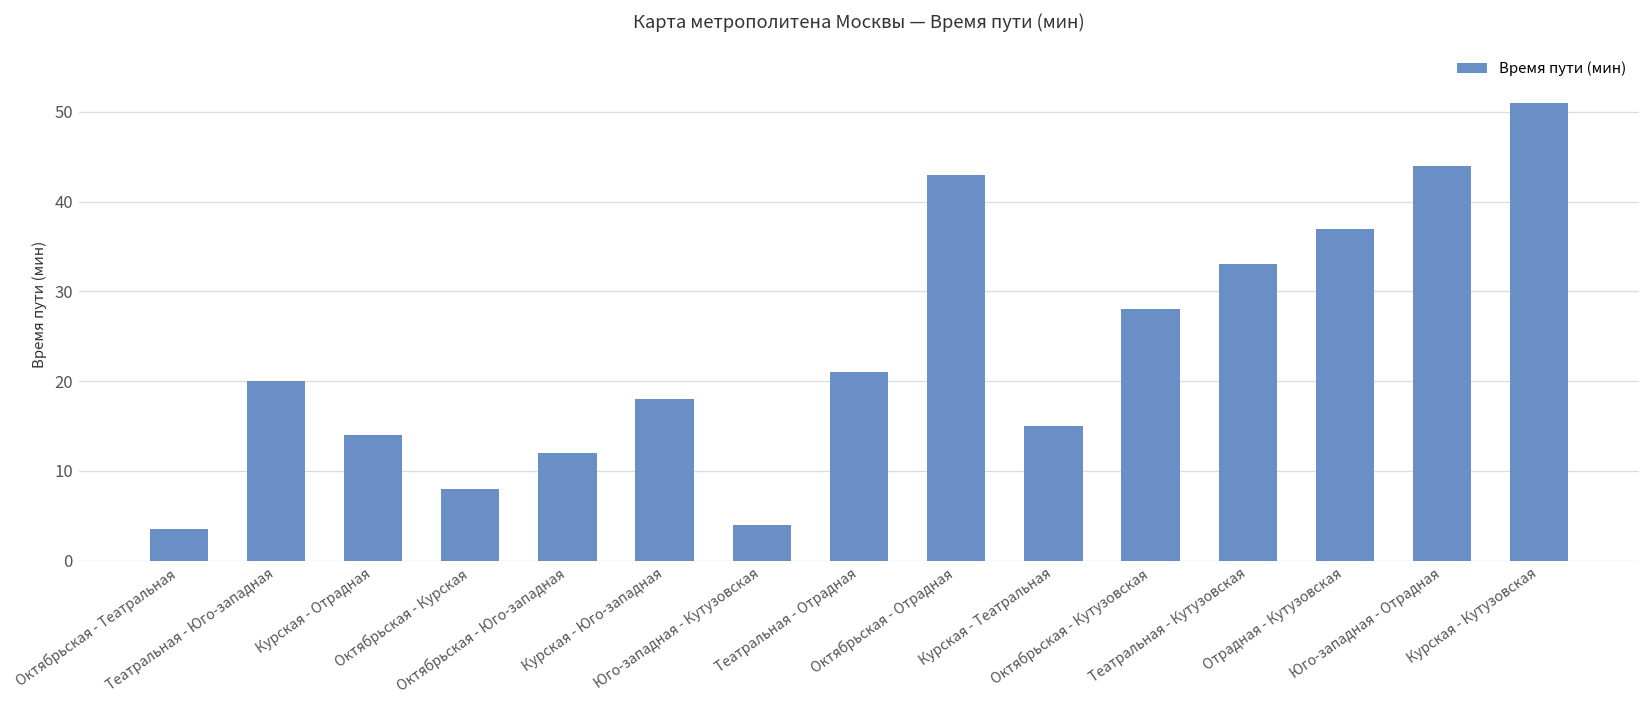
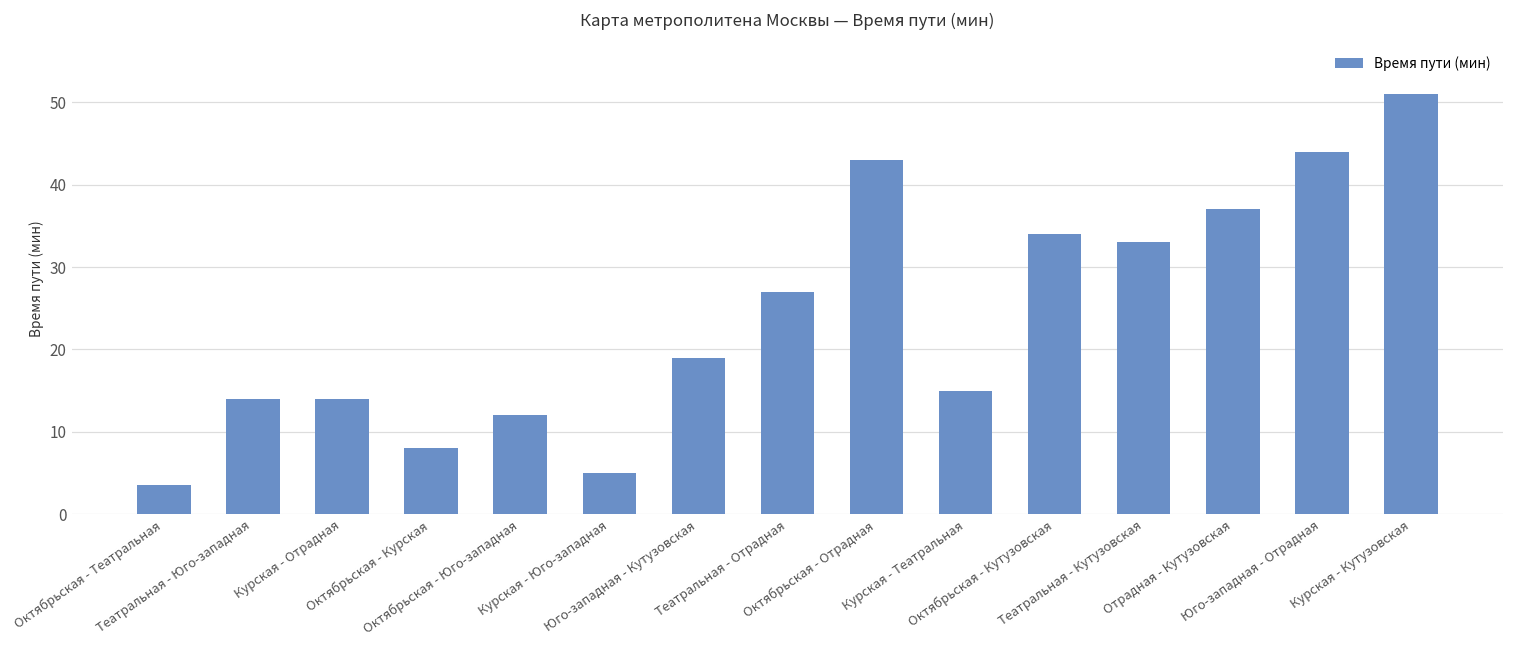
Театральная - Юго-западная: 20 -> 14
Курская - Юго-западная: 18 -> 5
Юго-западная - Кутузовская: 4 -> 19
Театральная - Отрадная: 21 -> 27
Октябрьская - Кутузовская: 28 -> 34
